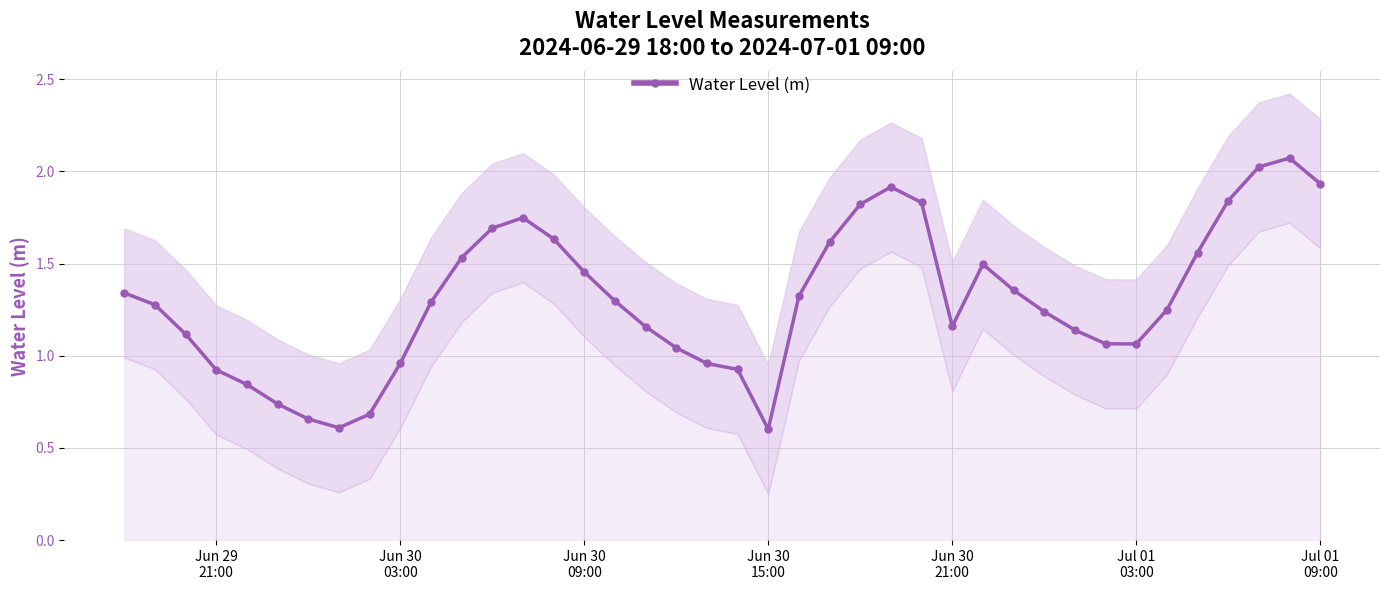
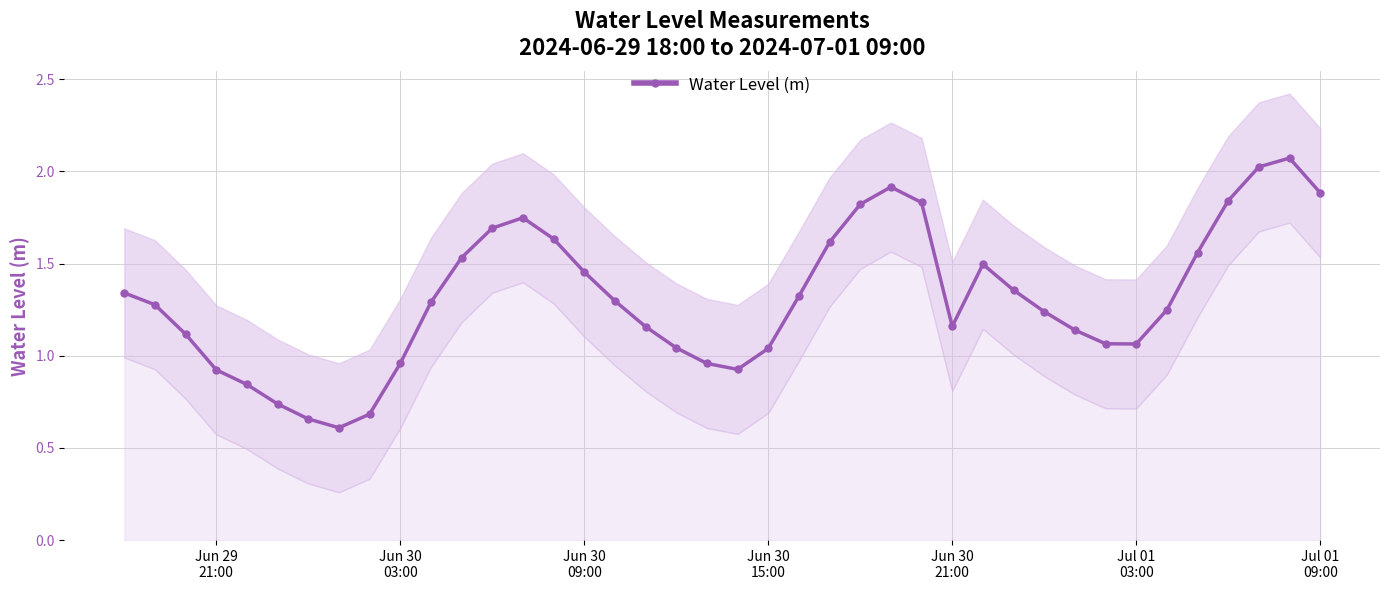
Water Level (m), Jun 30 15:00: 0.60 -> 1.04
Water Level (m), Jul 01 09:00: 1.93 -> 1.88
